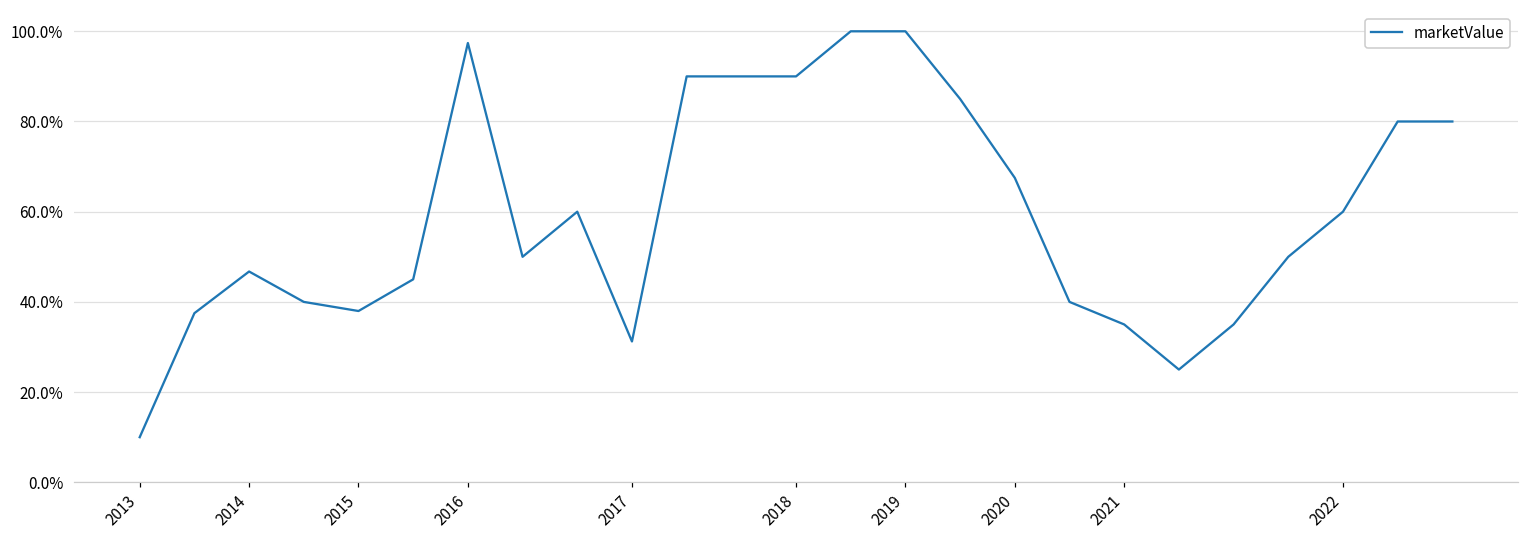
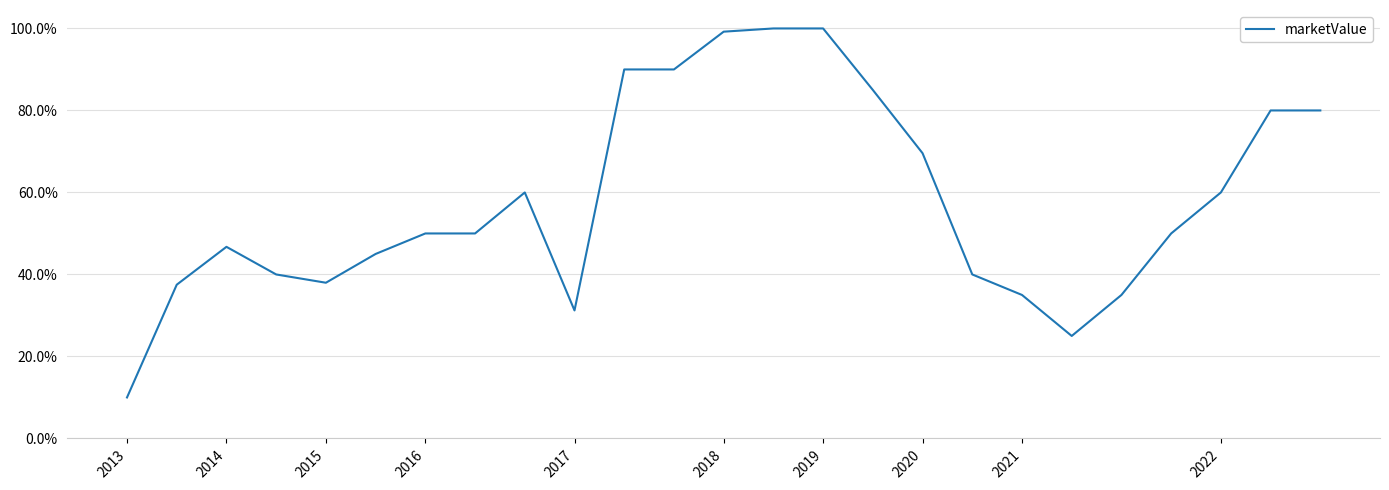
2016: 97% -> 50%
2018: 90% -> 99%
2020: 68% -> 70%
